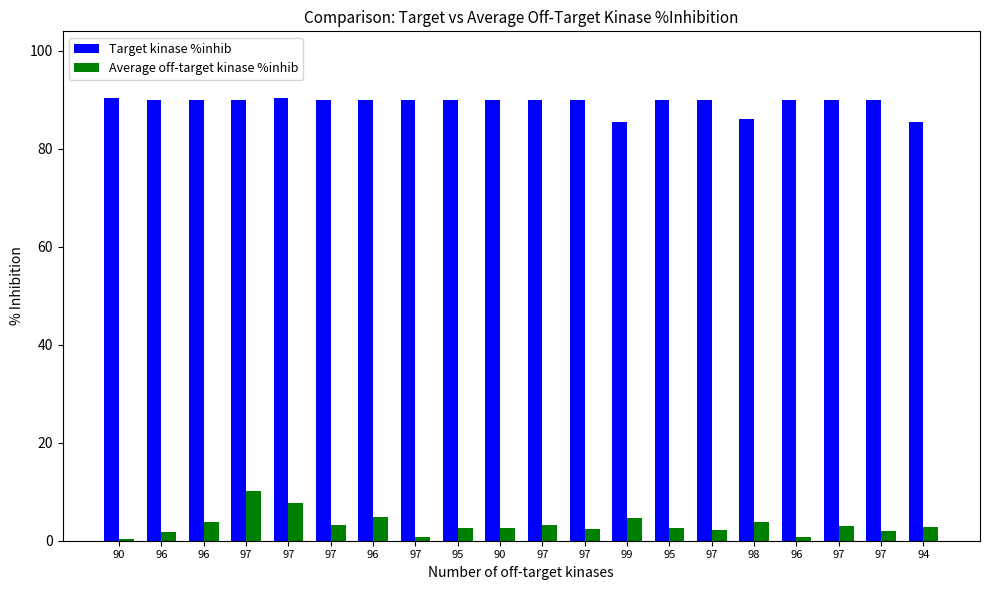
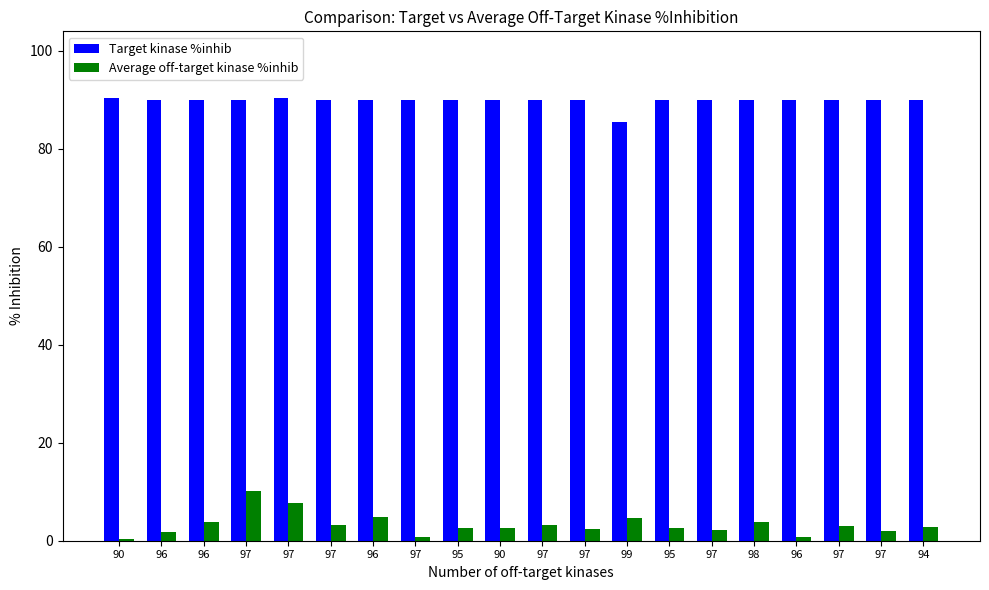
Target kinase %inhib, 98: 86 -> 90
Target kinase %inhib, 94: 85 -> 90
